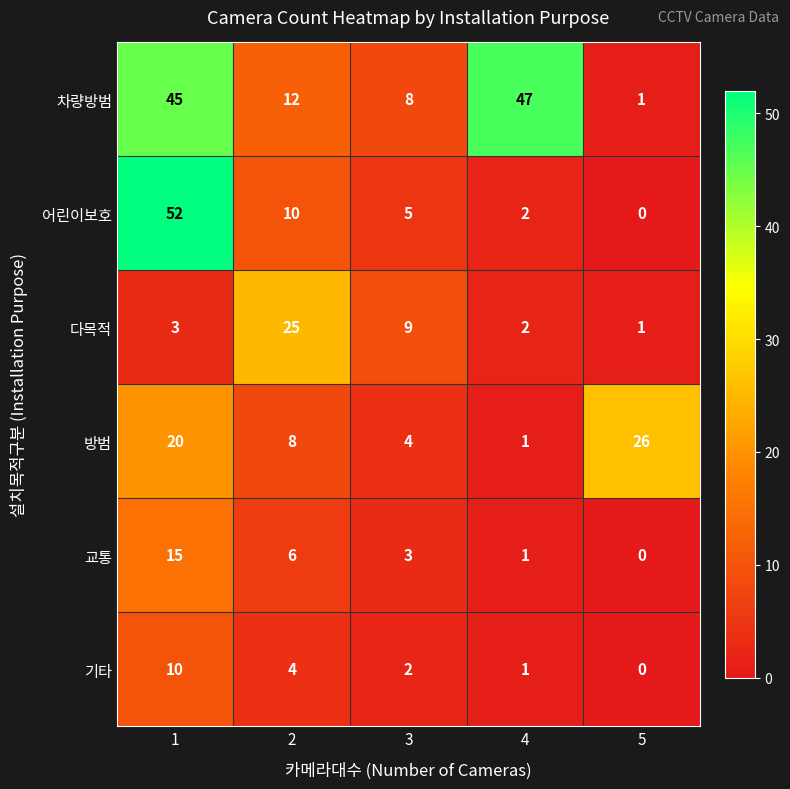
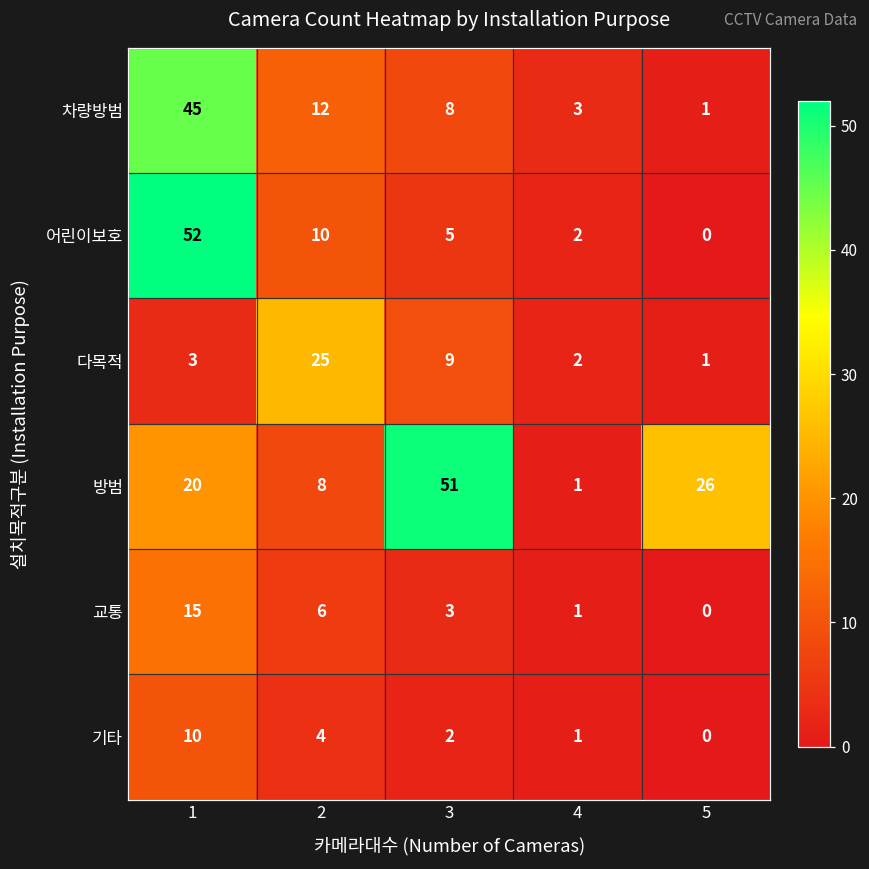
차량방범, 4: 47 -> 3
방범, 3: 4 -> 51
